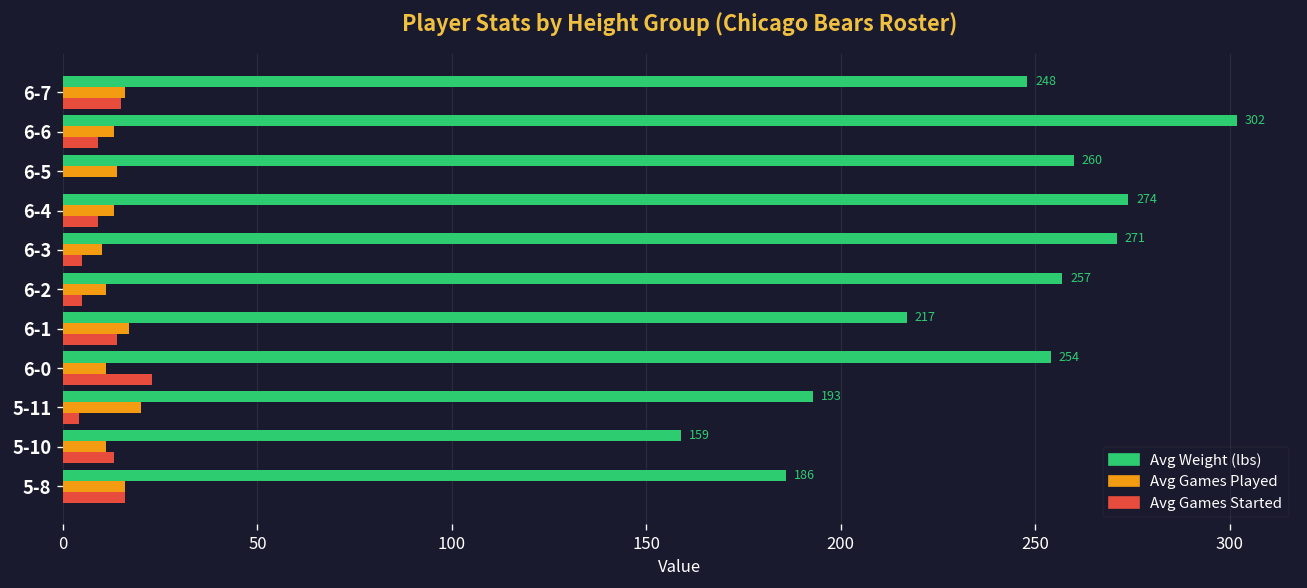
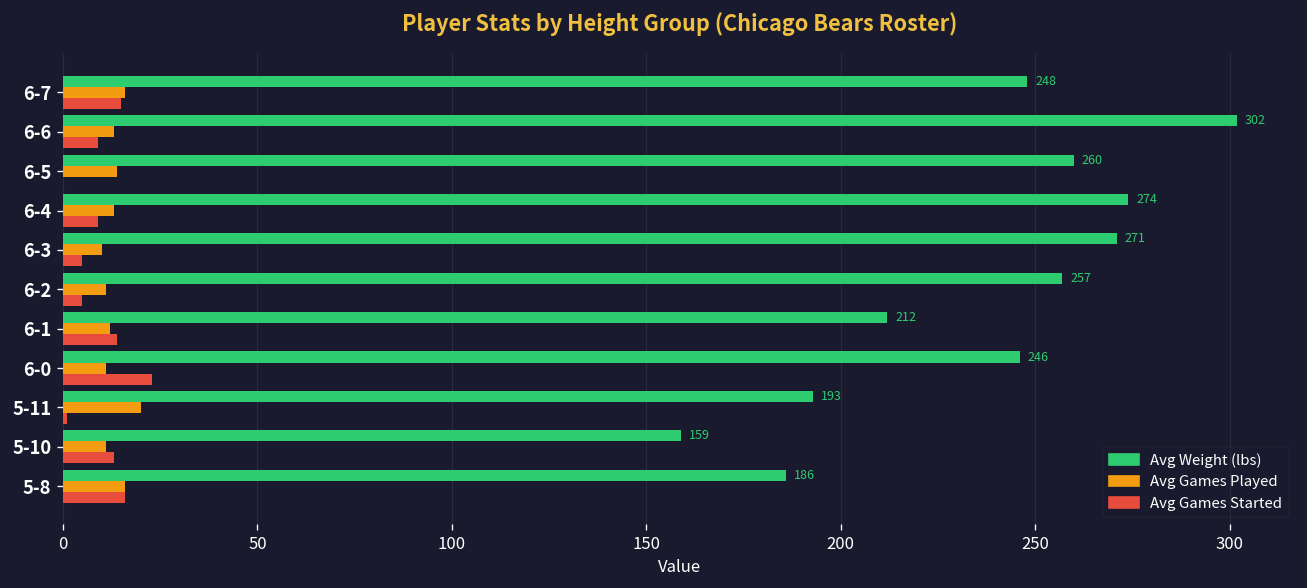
Avg Weight (lbs), 6-1: 217 -> 212
Avg Games Played, 6-1: 17 -> 12
Avg Weight (lbs), 6-0: 254 -> 246
Avg Games Started, 5-11: 4 -> 1
